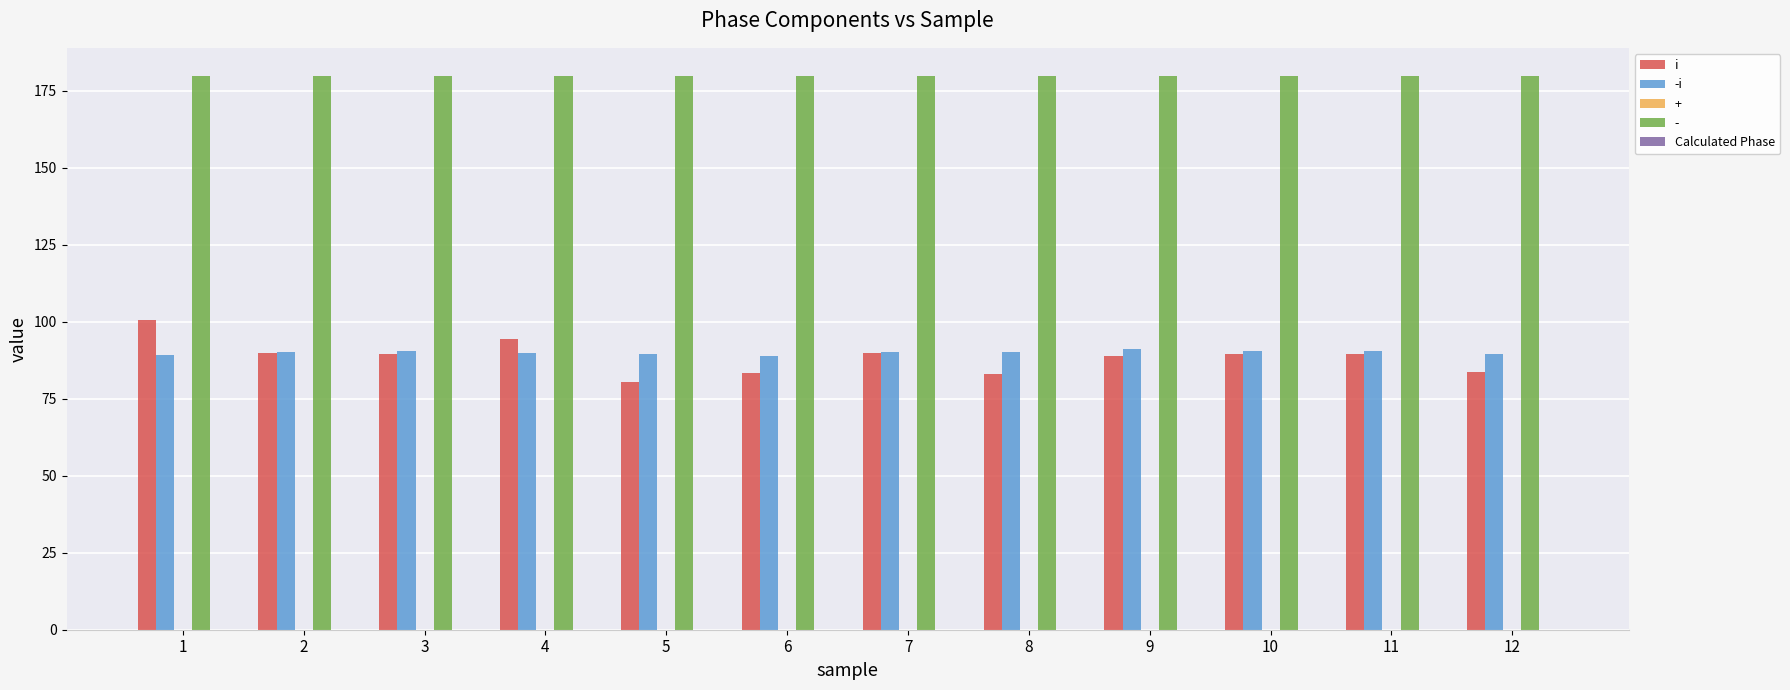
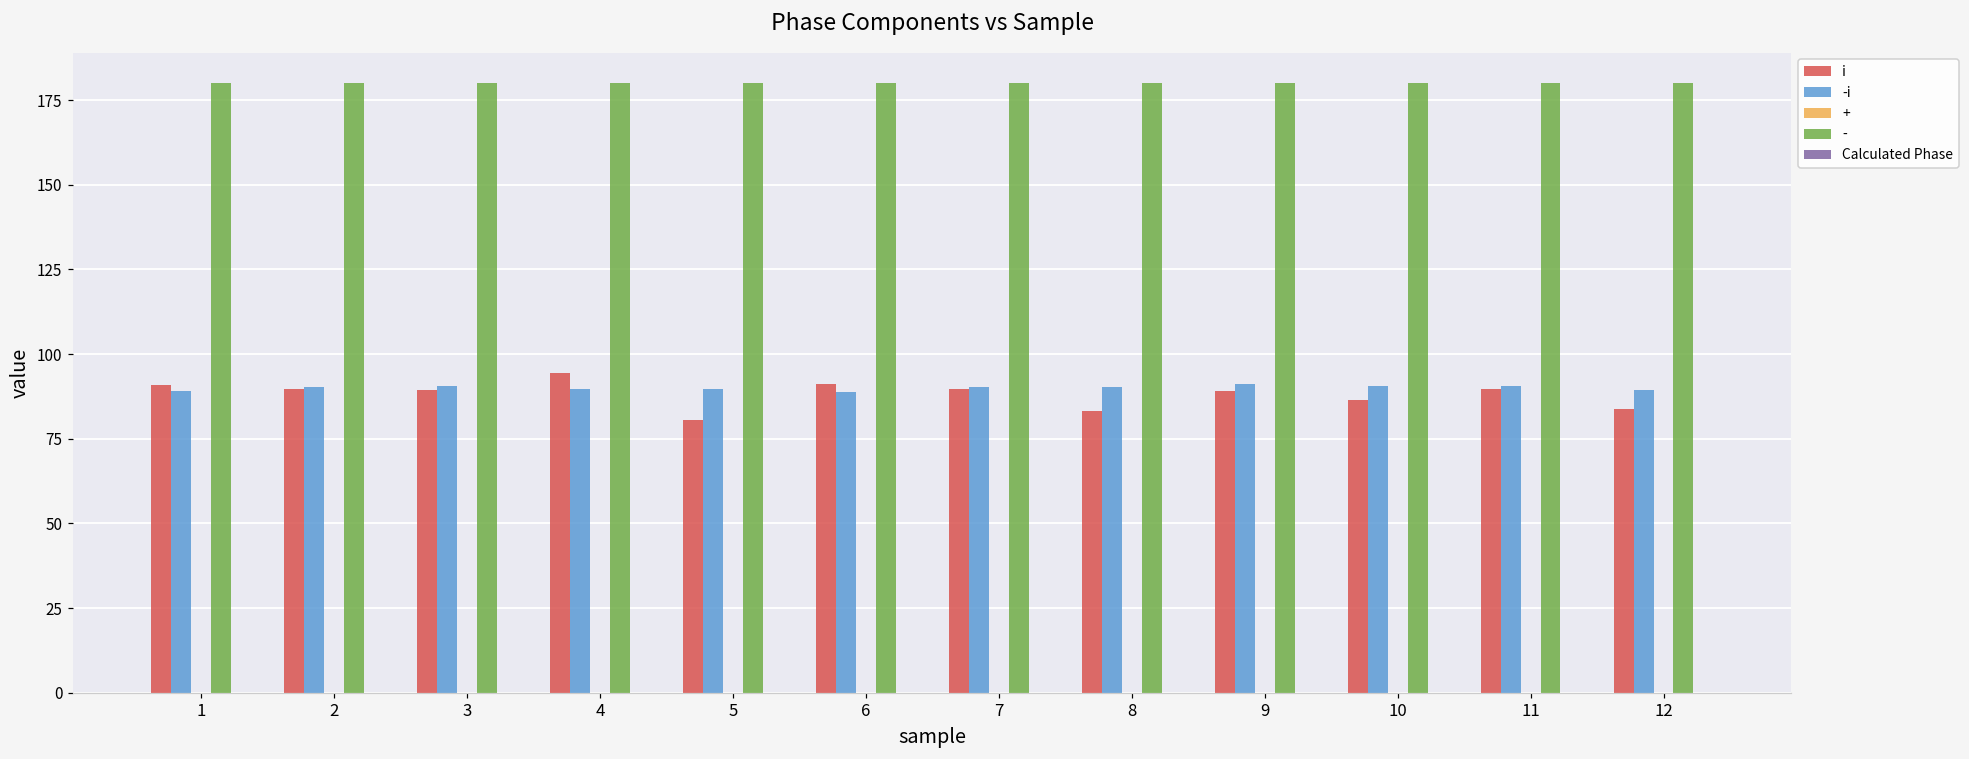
i, 1: 101 -> 91
i, 6: 84 -> 91
i, 10: 89 -> 86
